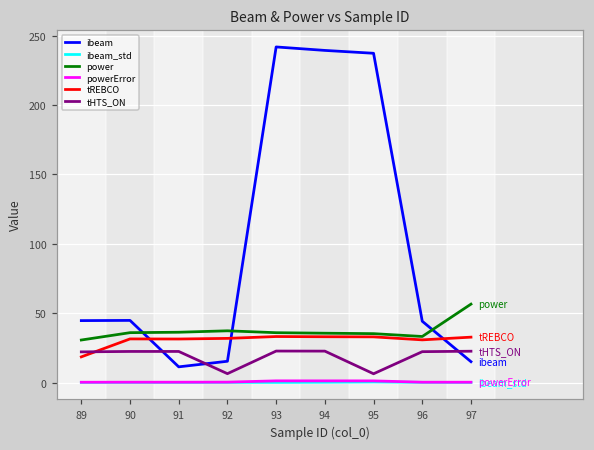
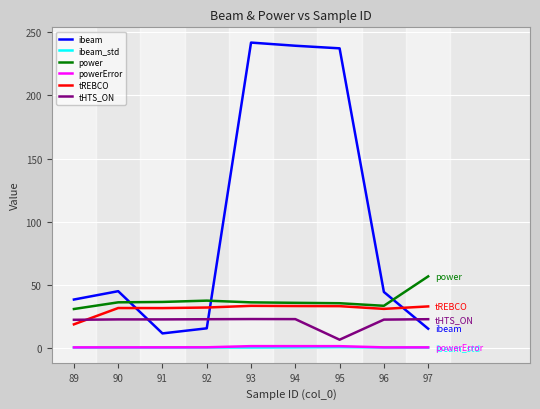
ibeam, 89: 45 -> 38
tHTS_ON, 92: 6 -> 23
